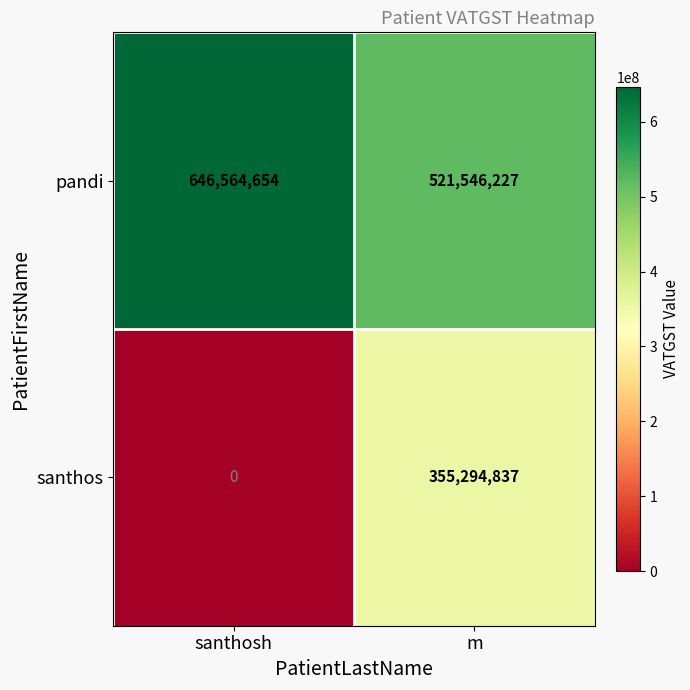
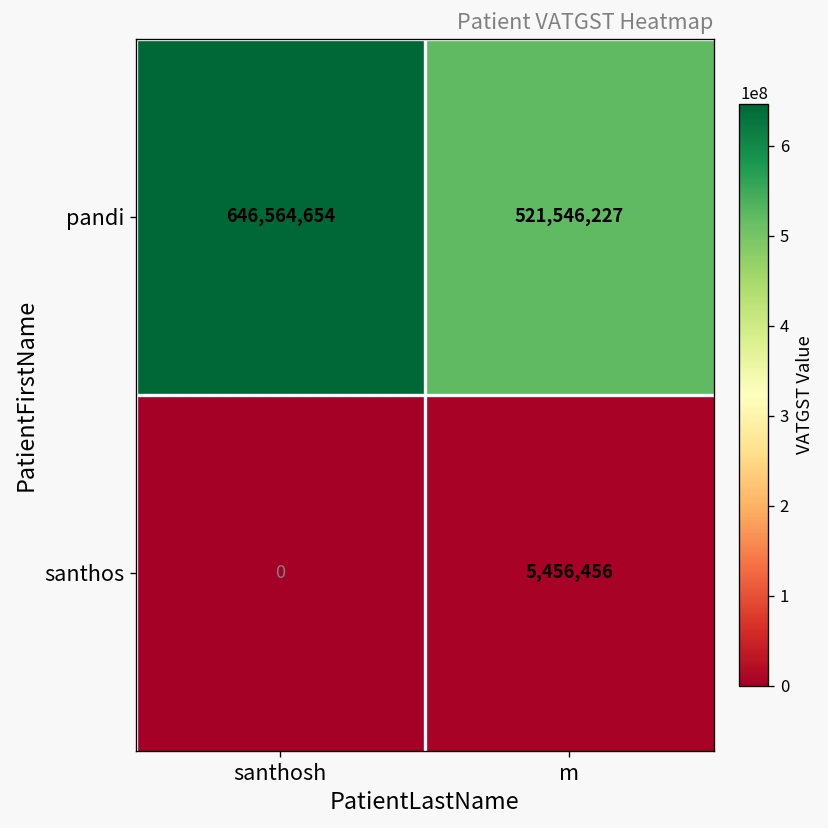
santhos, m: 355,294,837 -> 5,456,456
